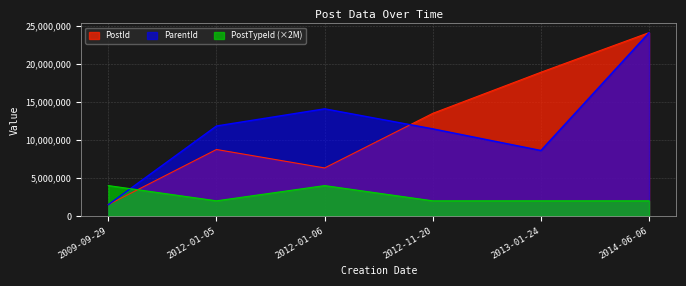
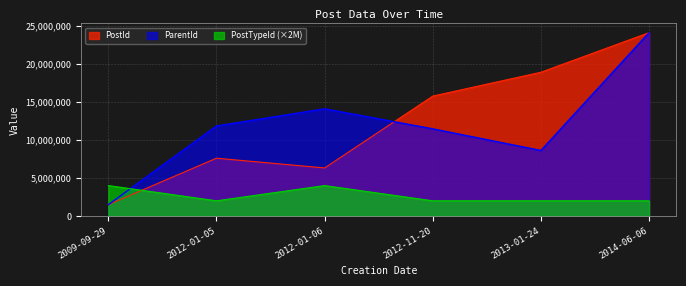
PostId, 2012-01-05: 9,000,000 -> 8,000,000
PostId, 2012-11-20: 13,000,000 -> 16,000,000
